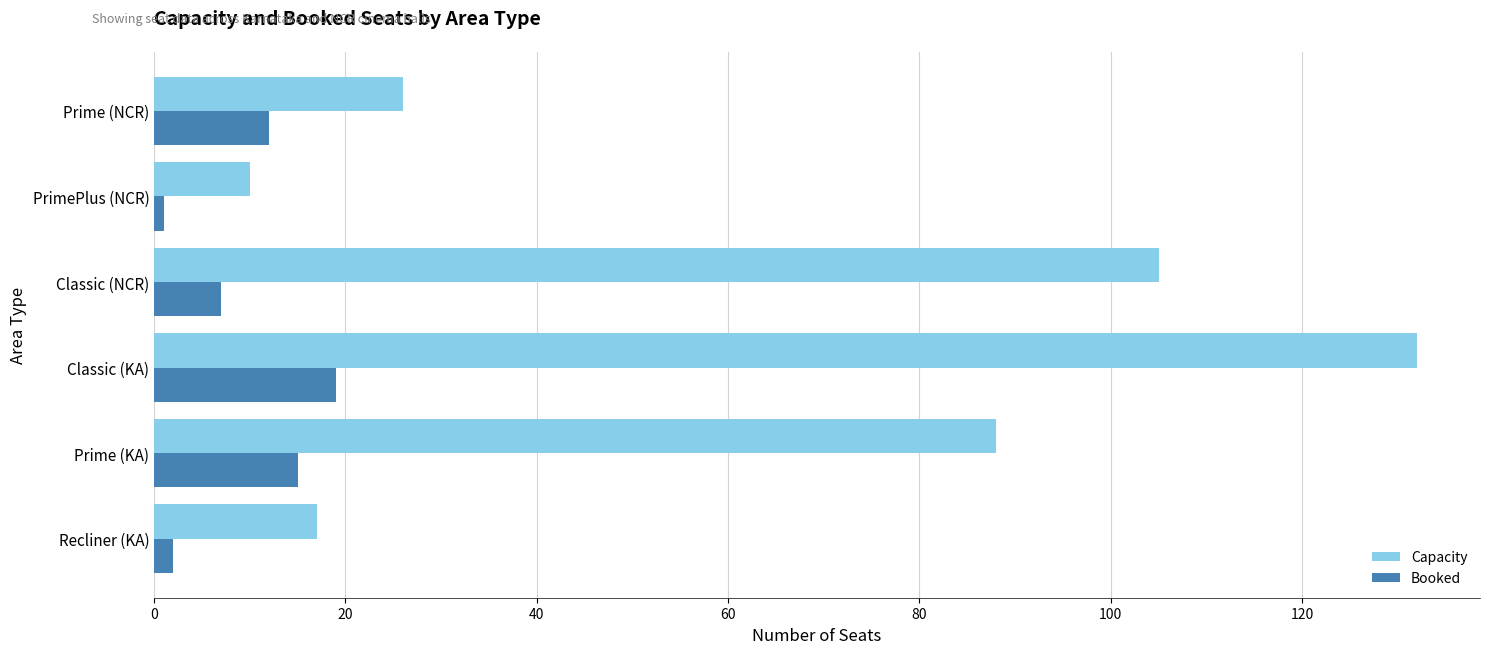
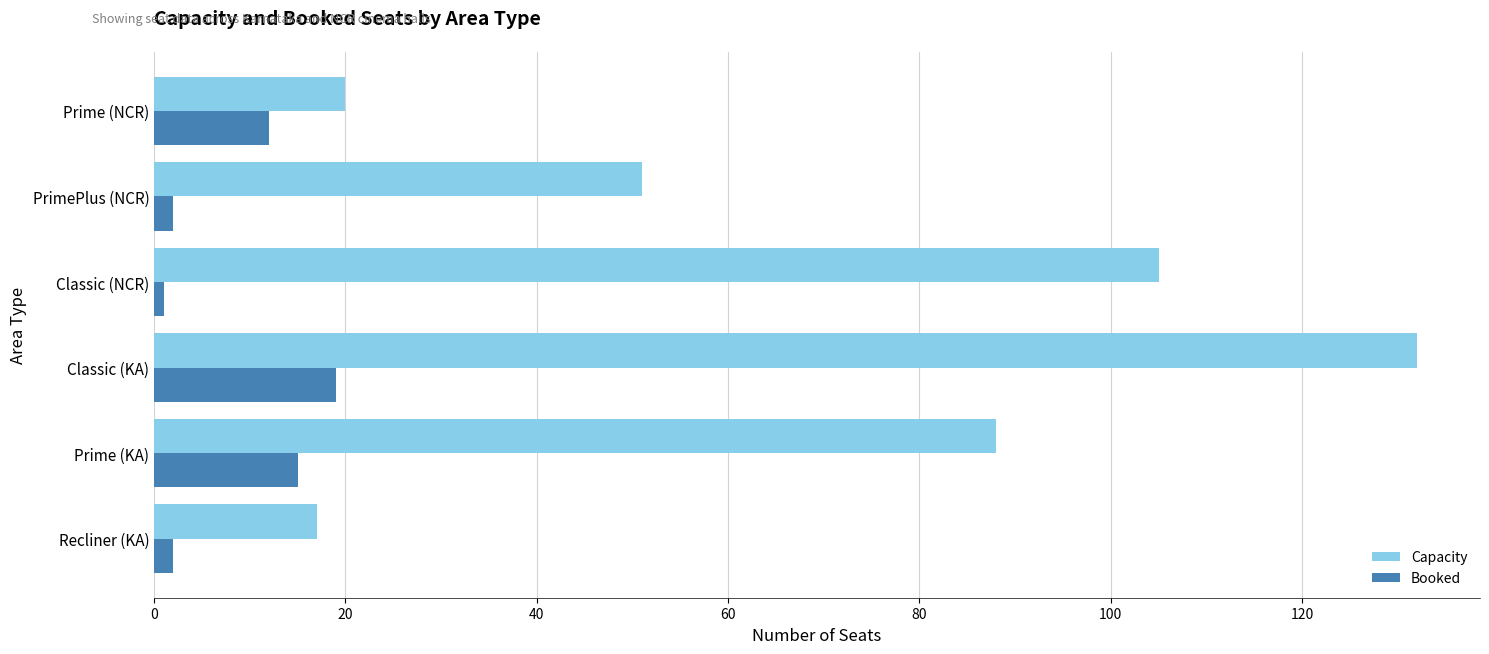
Capacity, Prime (NCR): 26 -> 20
Capacity, PrimePlus (NCR): 10 -> 51
Booked, PrimePlus (NCR): 1 -> 2
Booked, Classic (NCR): 7 -> 1
